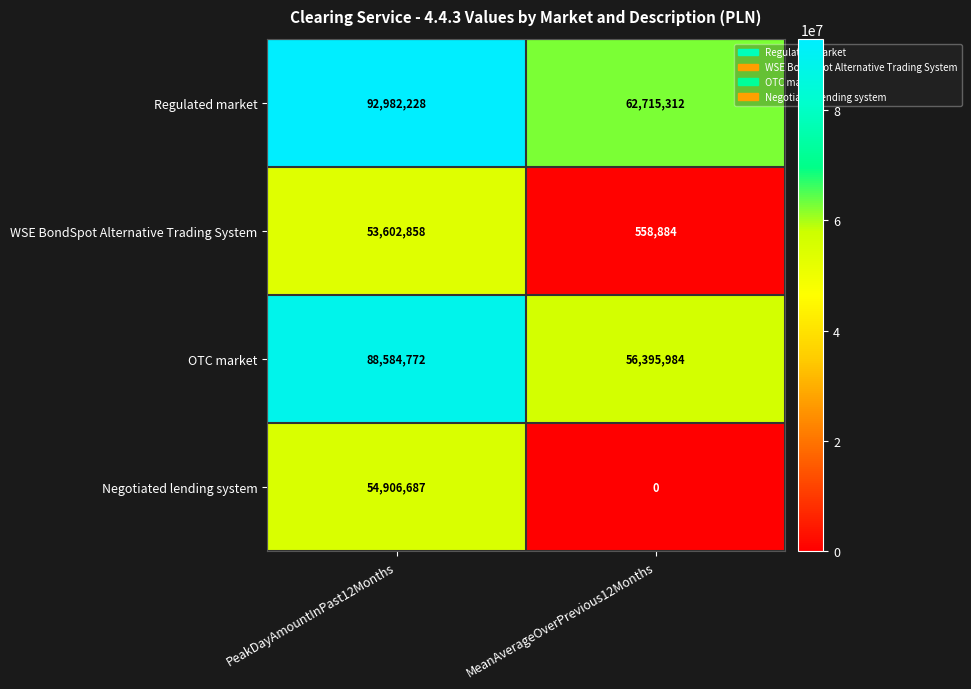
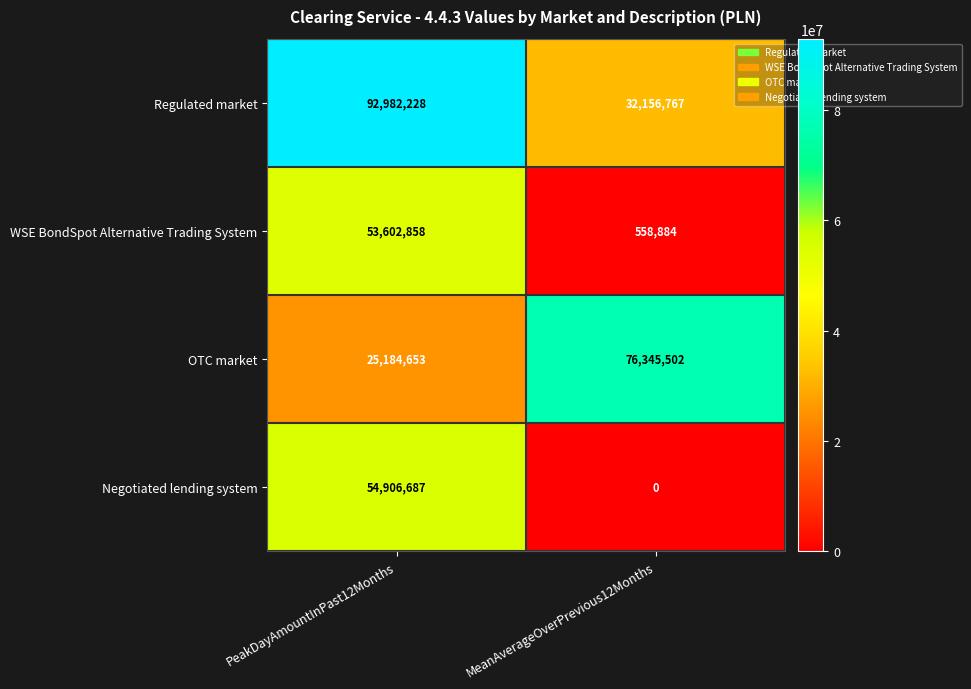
Regulated market, MeanAverageOverPrevious12Months: 62,715,312 -> 32,156,767
OTC market, PeakDayAmountInPast12Months: 88,584,772 -> 25,184,653
OTC market, MeanAverageOverPrevious12Months: 56,395,984 -> 76,345,502
